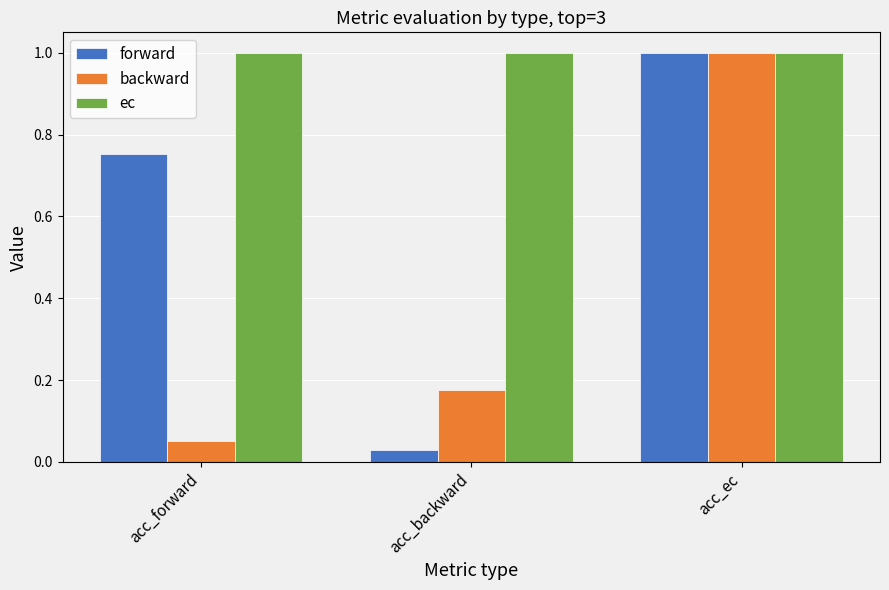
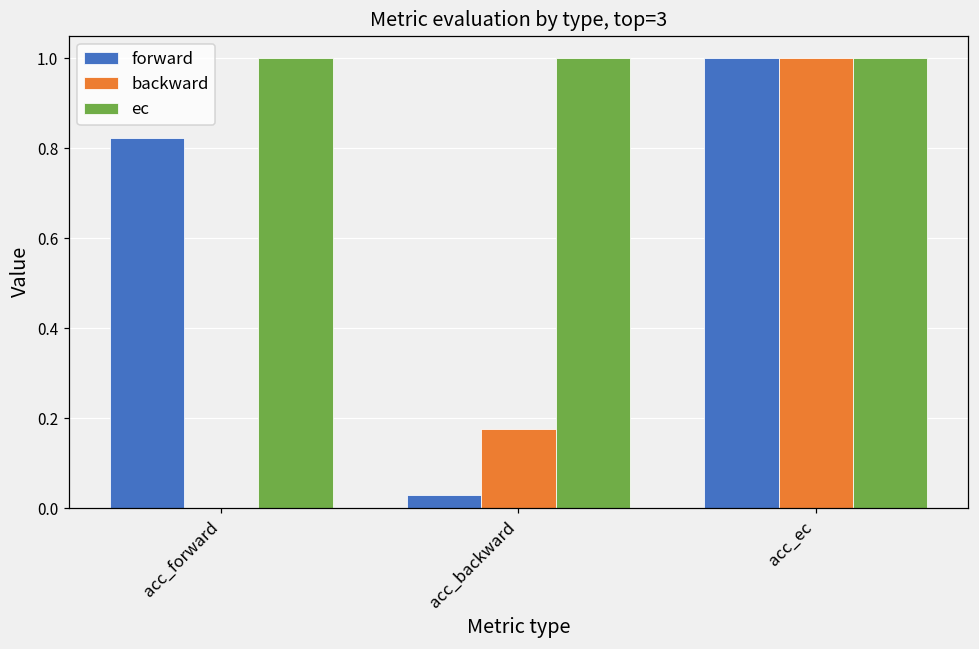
forward, acc_forward: 0.75 -> 0.82
backward, acc_forward: 0.05 -> 0.00
